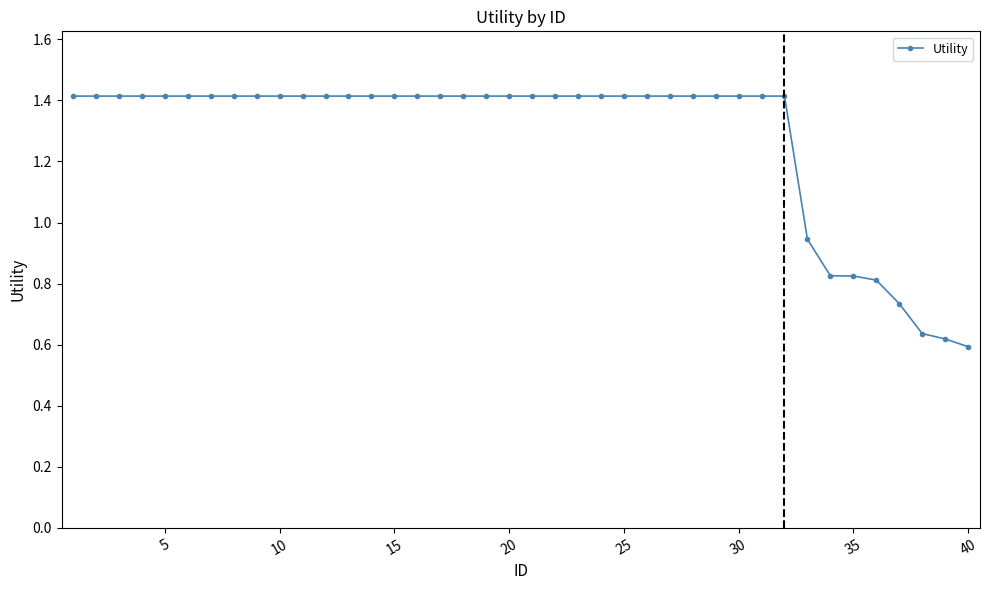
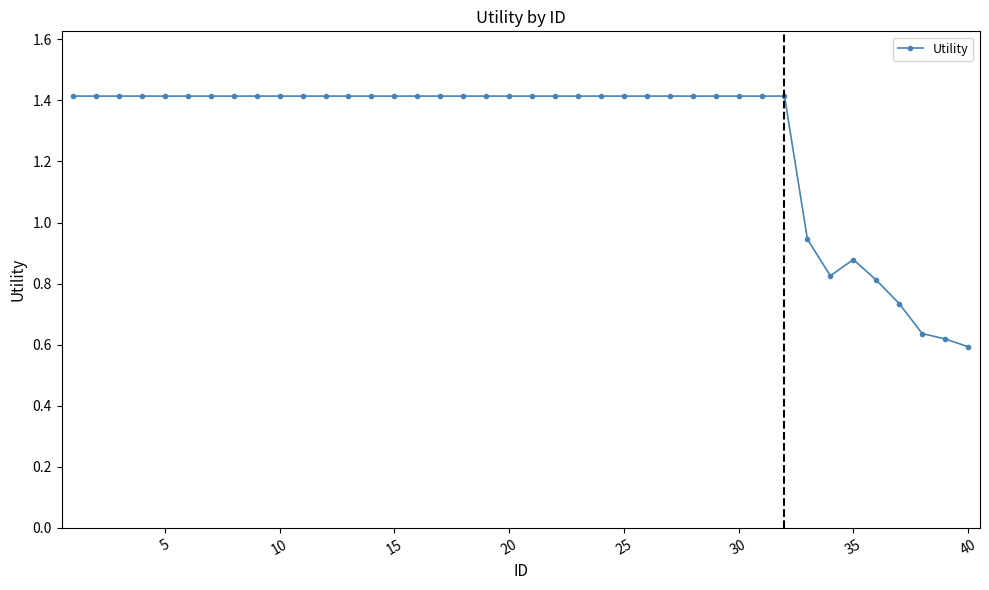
35: 0.82 -> 0.88
